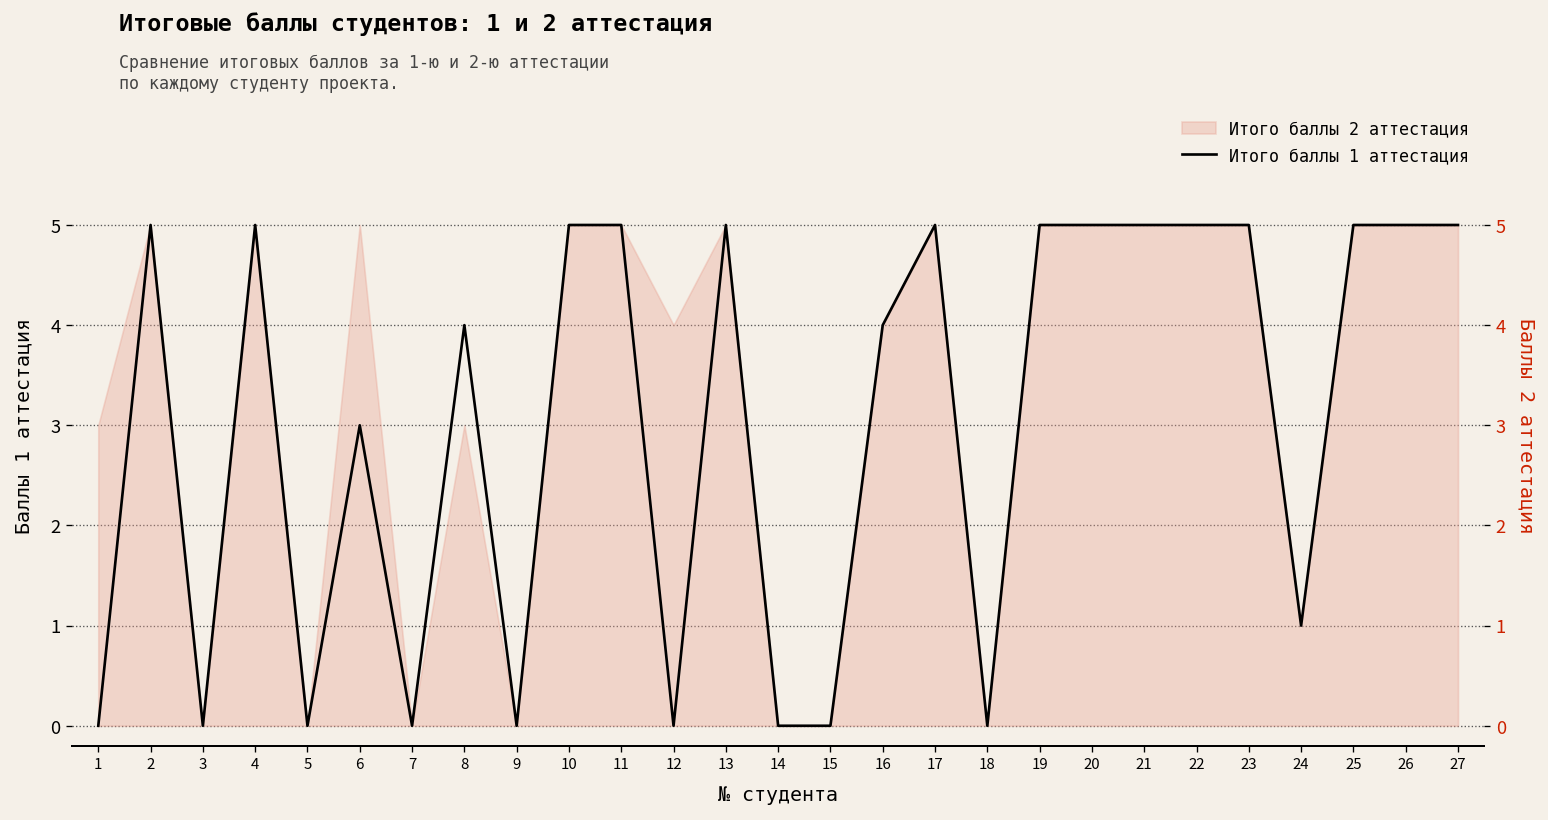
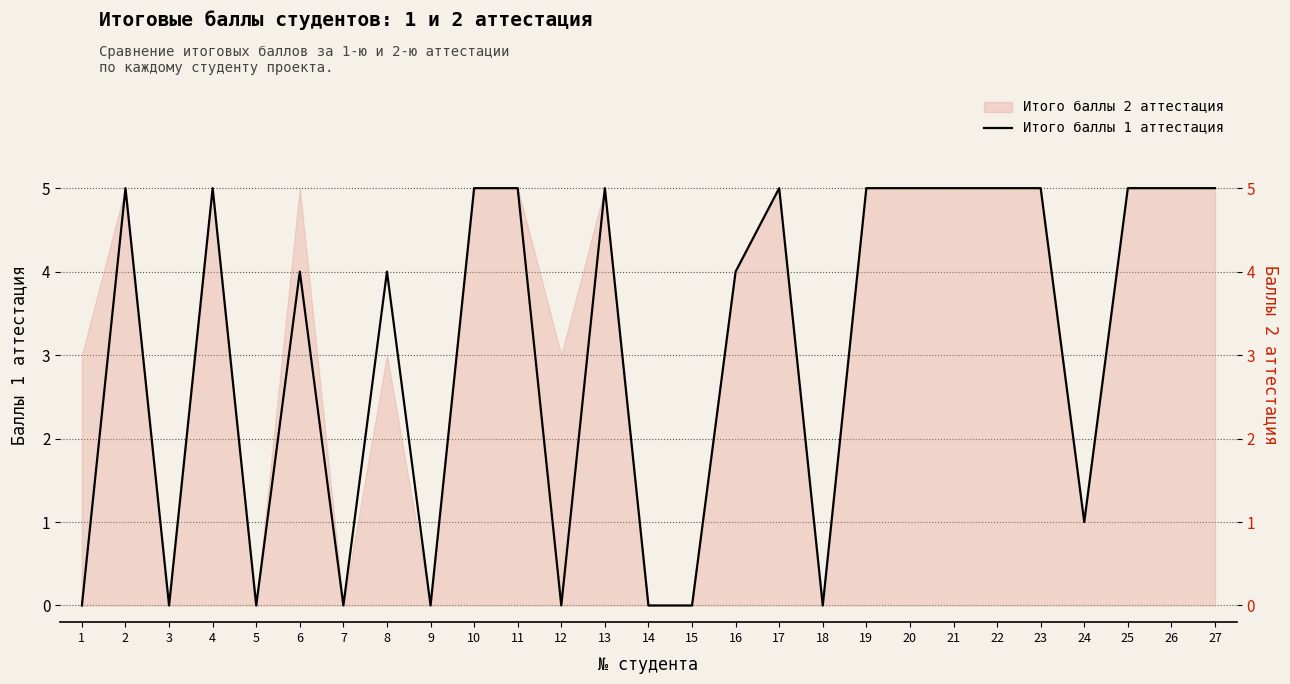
Итого баллы 1 аттестация, 6: 3 -> 4
Итого баллы 2 аттестация, 12: 4 -> 3
